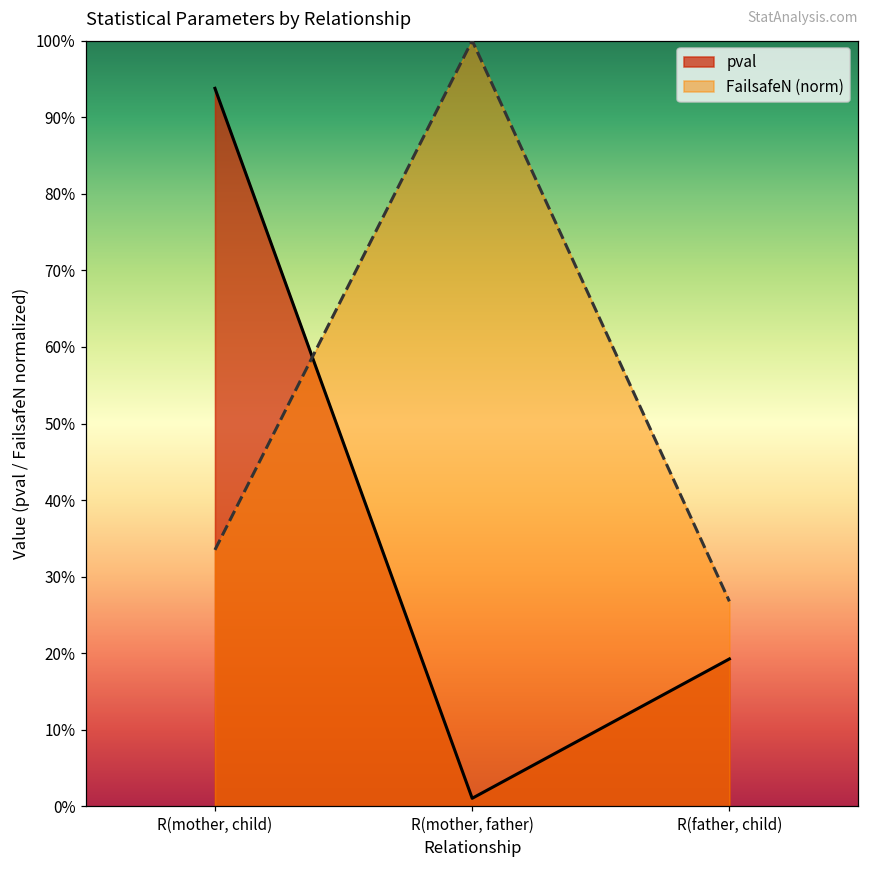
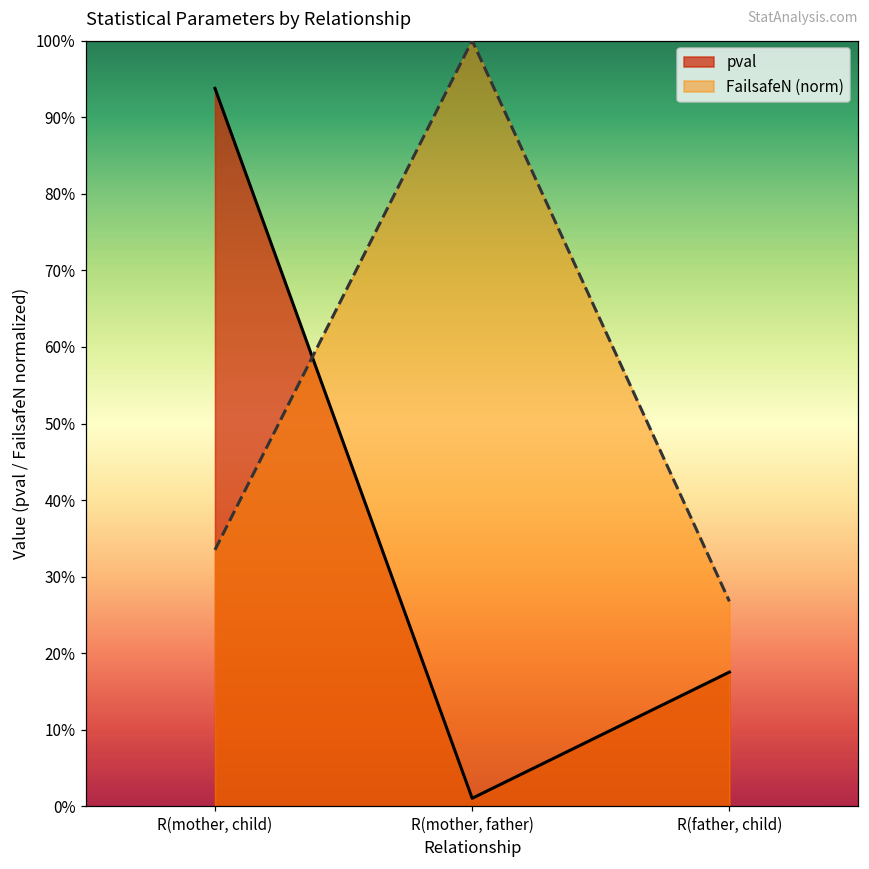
pval, R(father, child): 19% -> 18%
